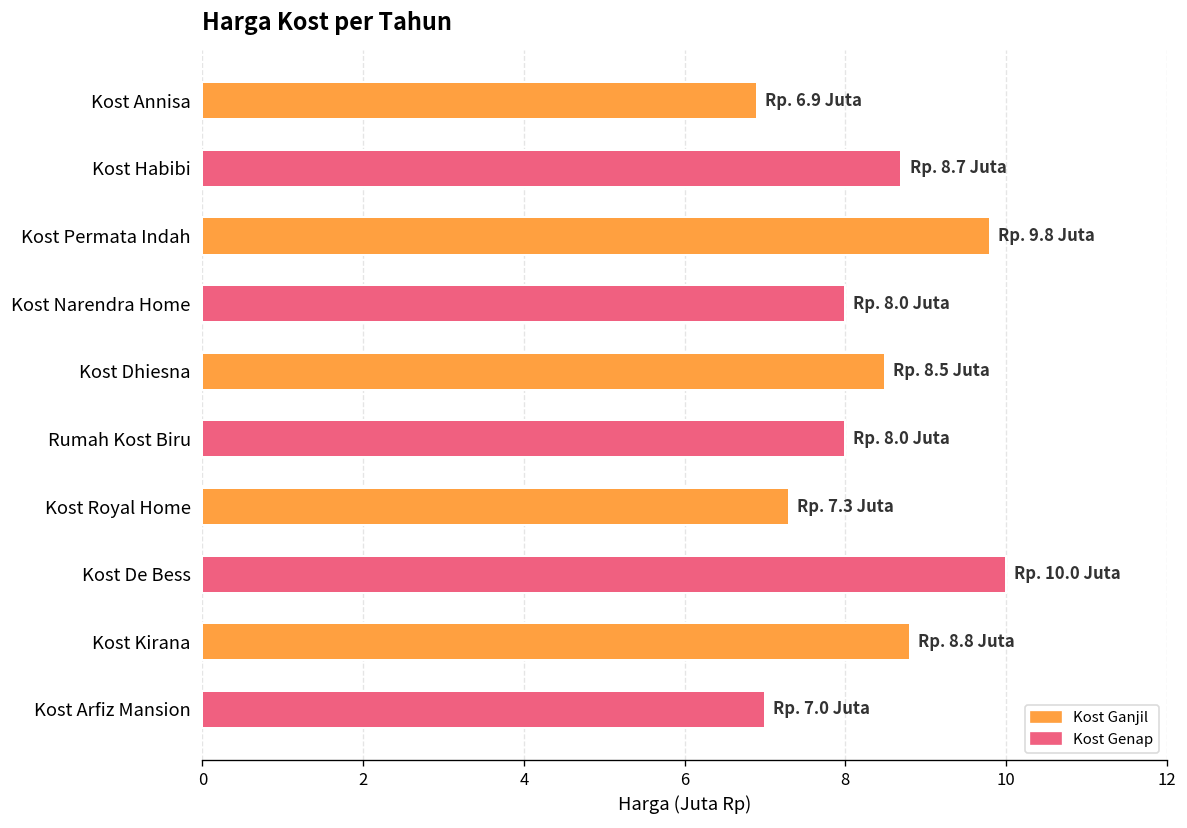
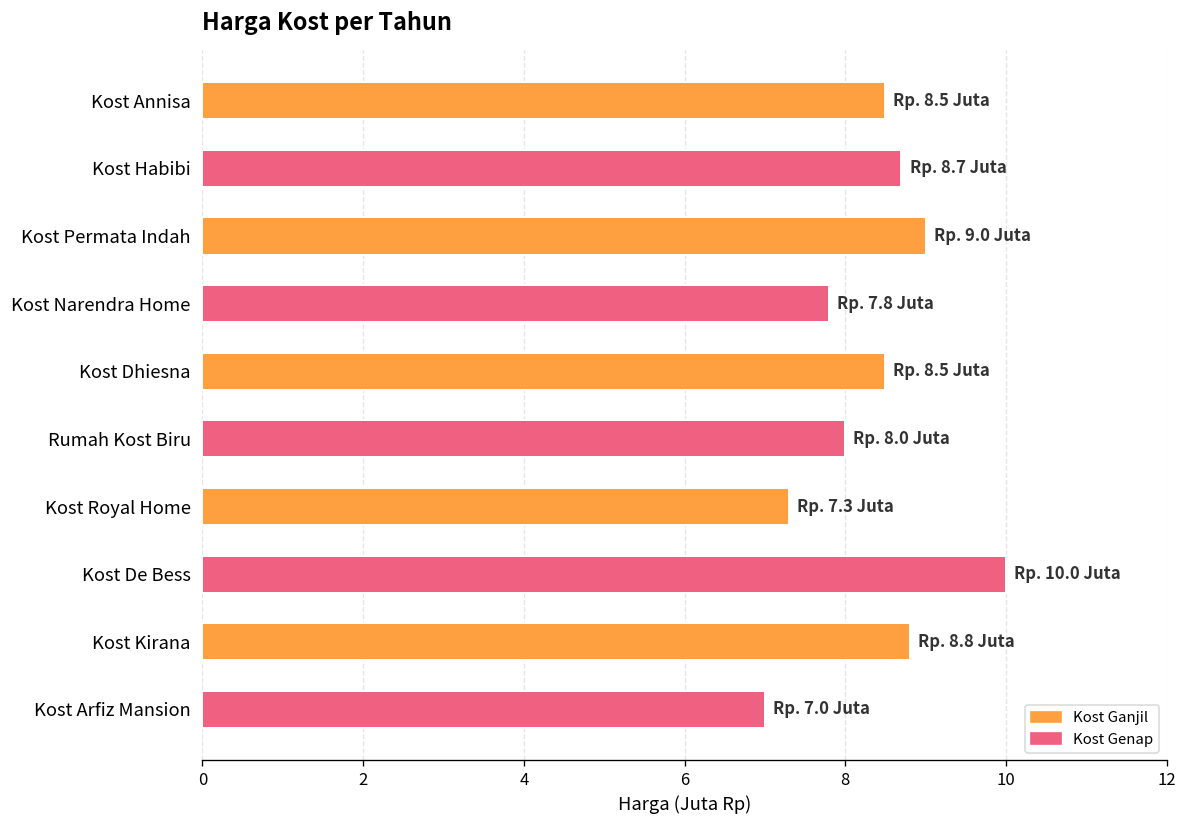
Kost Annisa: 6.9 -> 8.5
Kost Permata Indah: 9.8 -> 9.0
Kost Narendra Home: 8.0 -> 7.8
